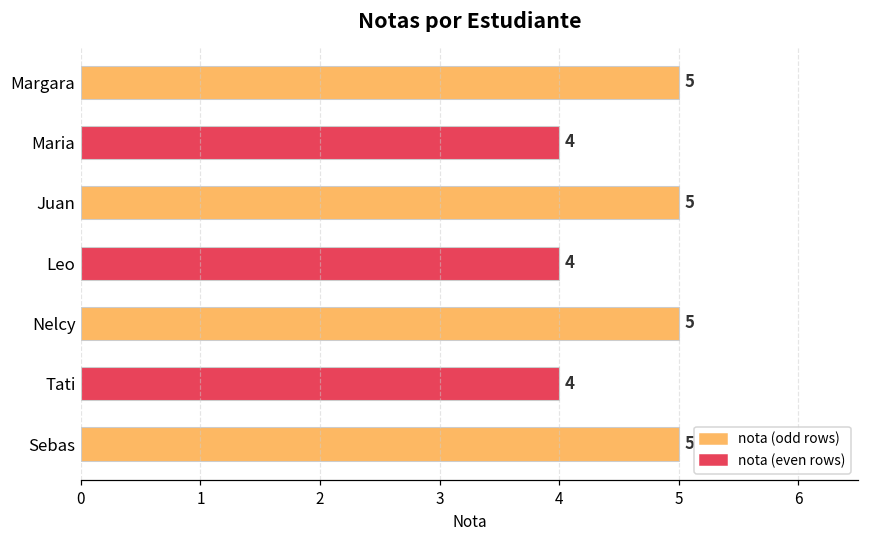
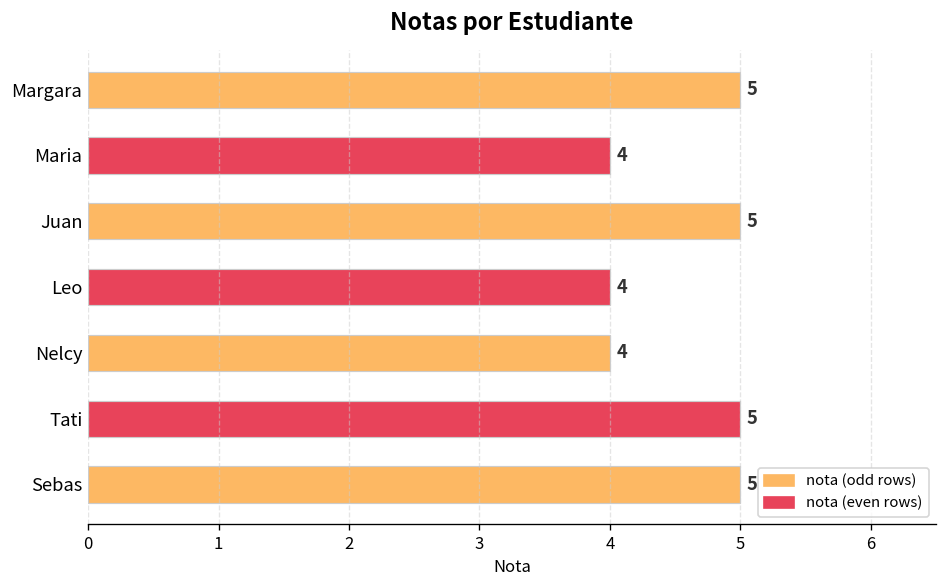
Nelcy: 5 -> 4
Tati: 4 -> 5
